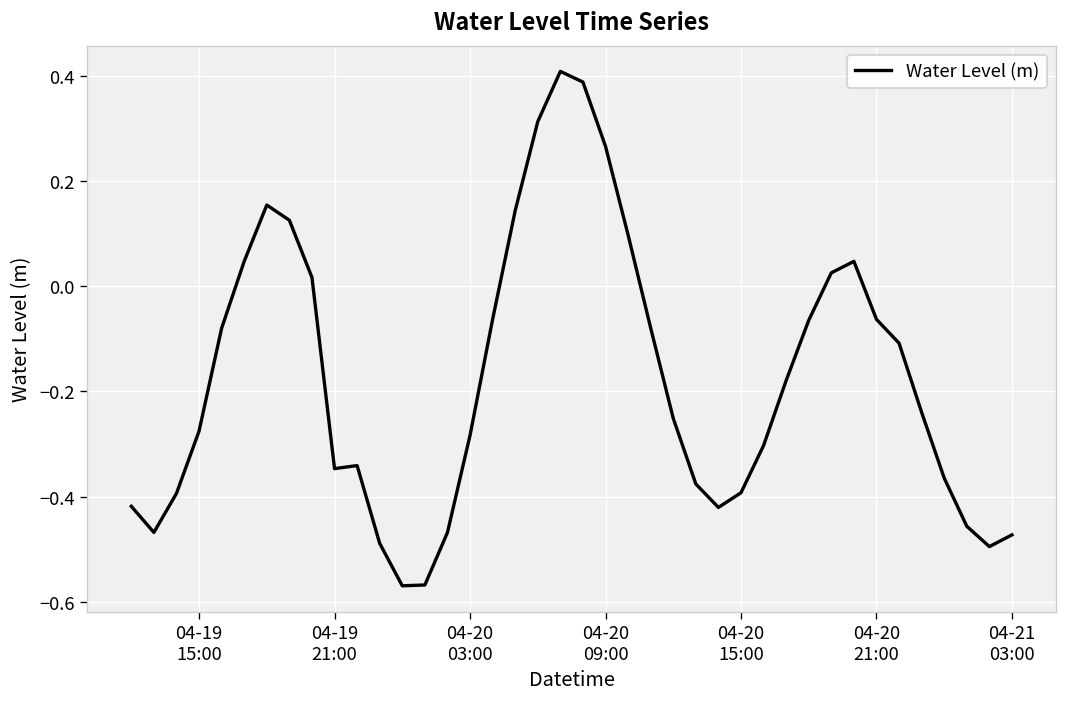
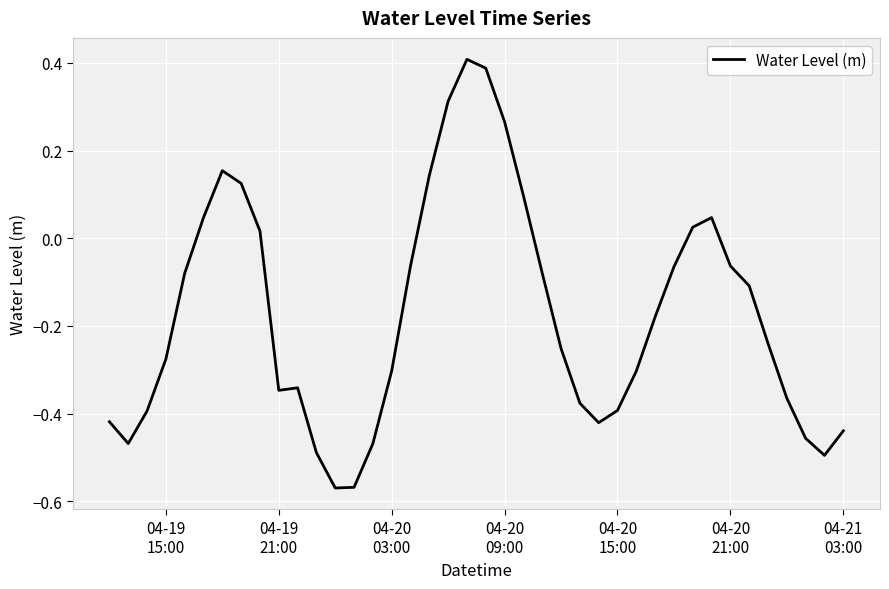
04-20 03:00: -0.28 -> -0.30
04-21 03:00: -0.47 -> -0.44
